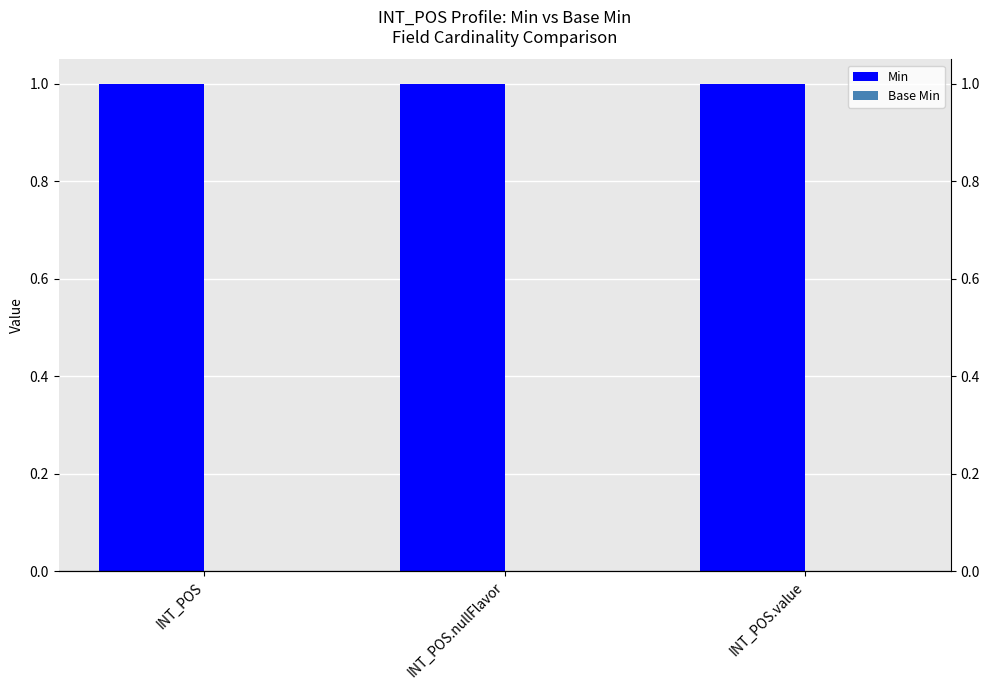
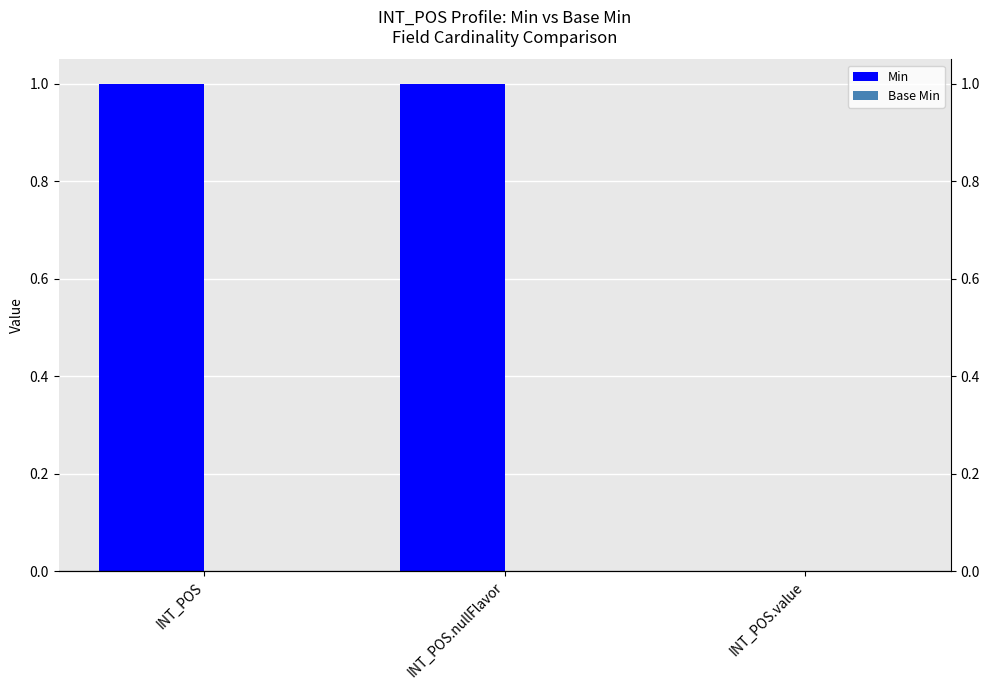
Min, INT_POS.value: 1 -> 0
